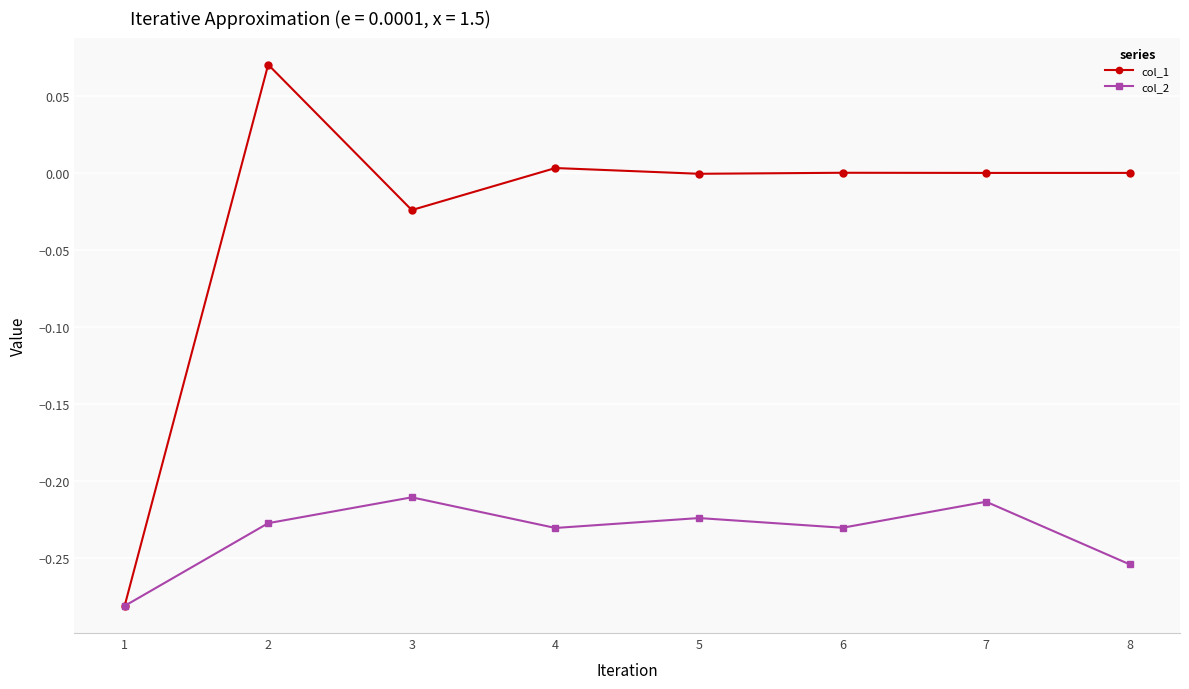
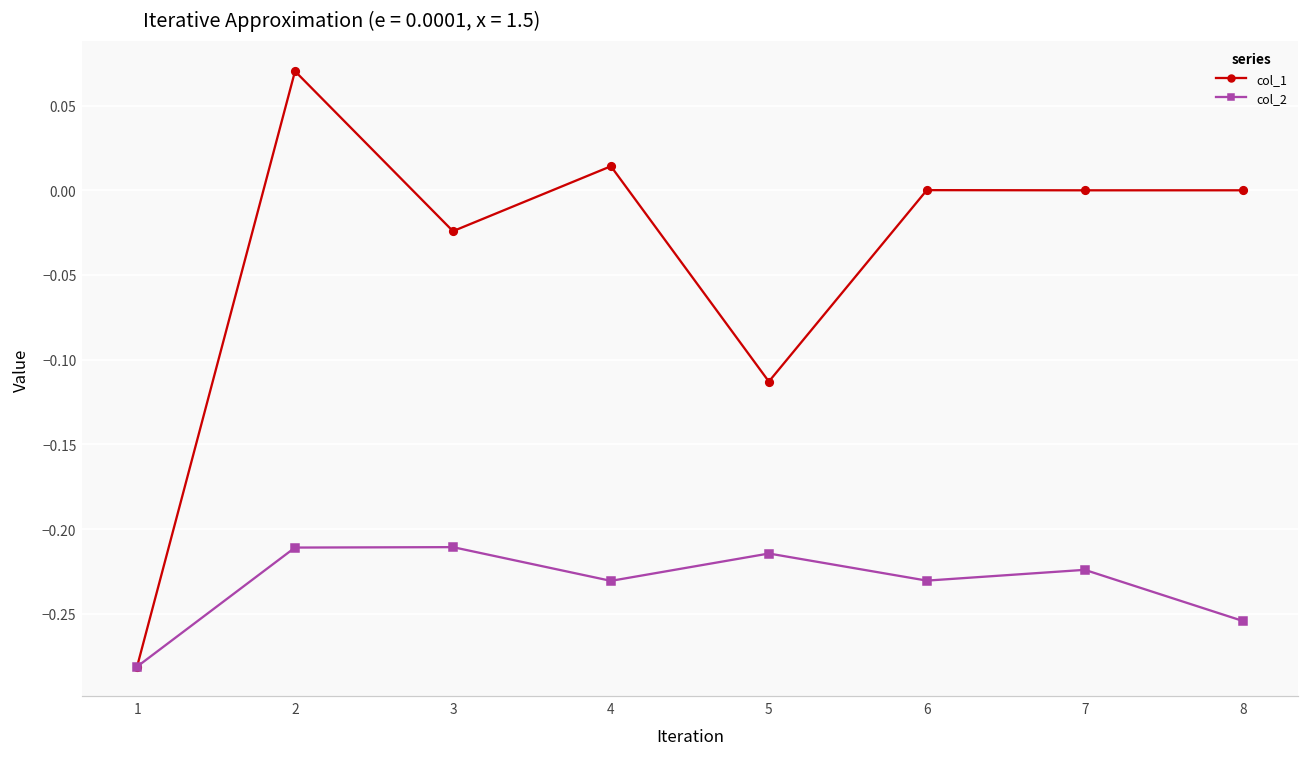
col_2, 2: -0.227 -> -0.211
col_1, 4: 0.003 -> 0.014
col_1, 5: -0.001 -> -0.113
col_2, 5: -0.224 -> -0.214
col_2, 7: -0.214 -> -0.224
